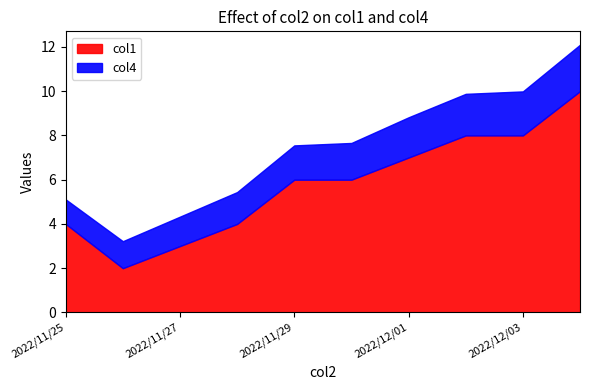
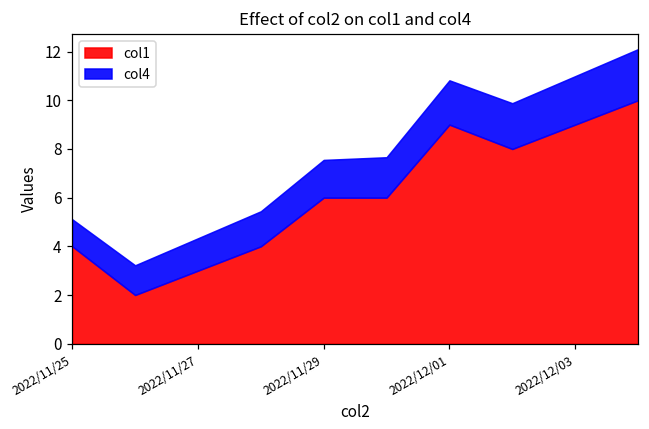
col1, 2022/12/01: 7 -> 9
col1, 2022/12/03: 8 -> 9
